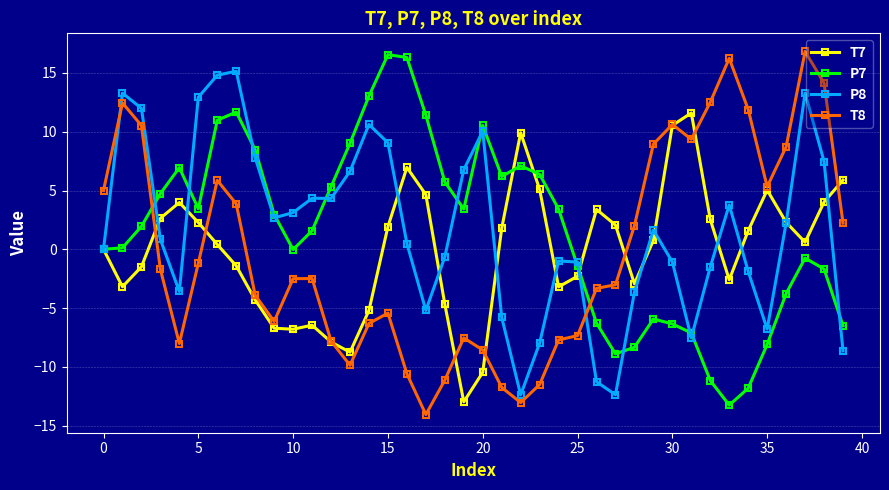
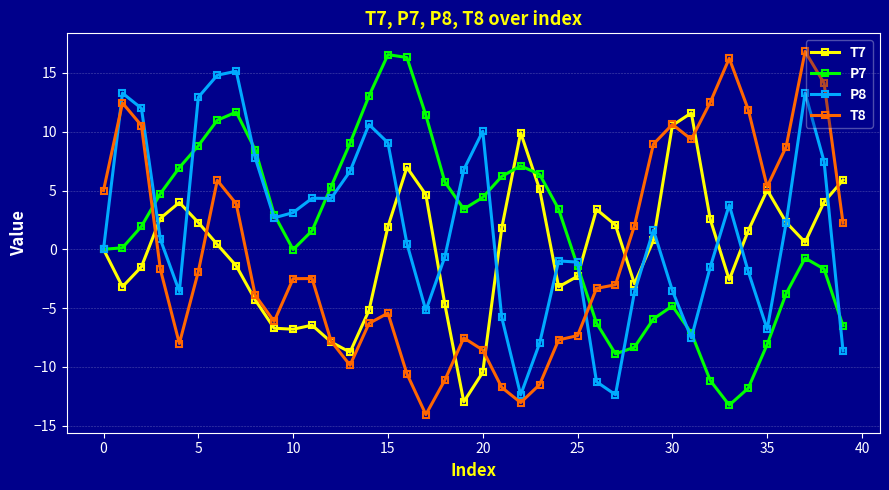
P7, 5: 3.4 -> 8.8
T8, 5: -1.2 -> -1.9
P7, 20: 10.5 -> 4.4
P7, 30: -6.3 -> -4.8
P8, 30: -1.1 -> -3.5
